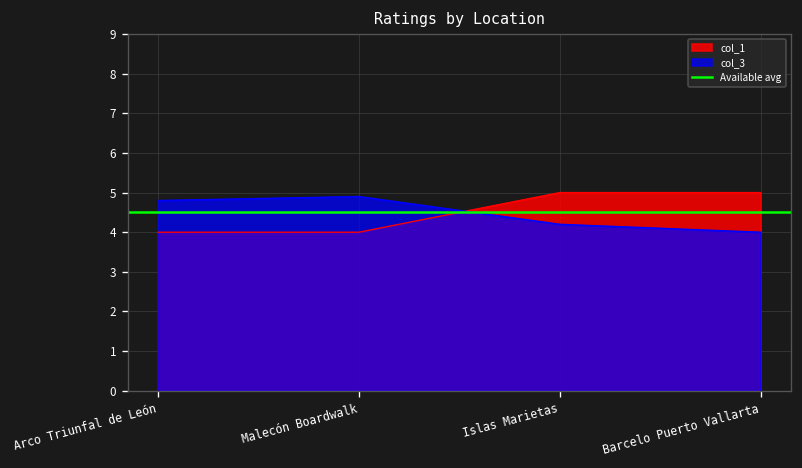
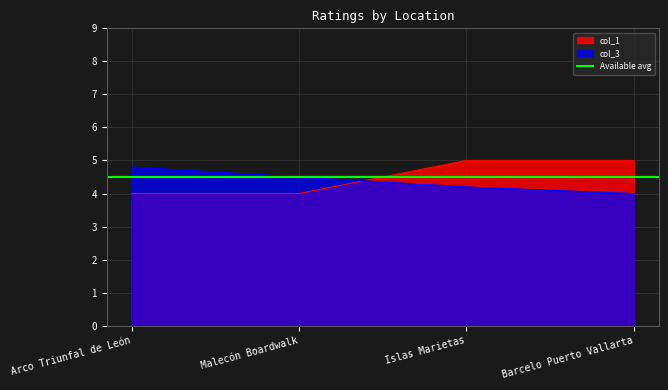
col_3, Malecón Boardwalk: 4.9 -> 4.5
